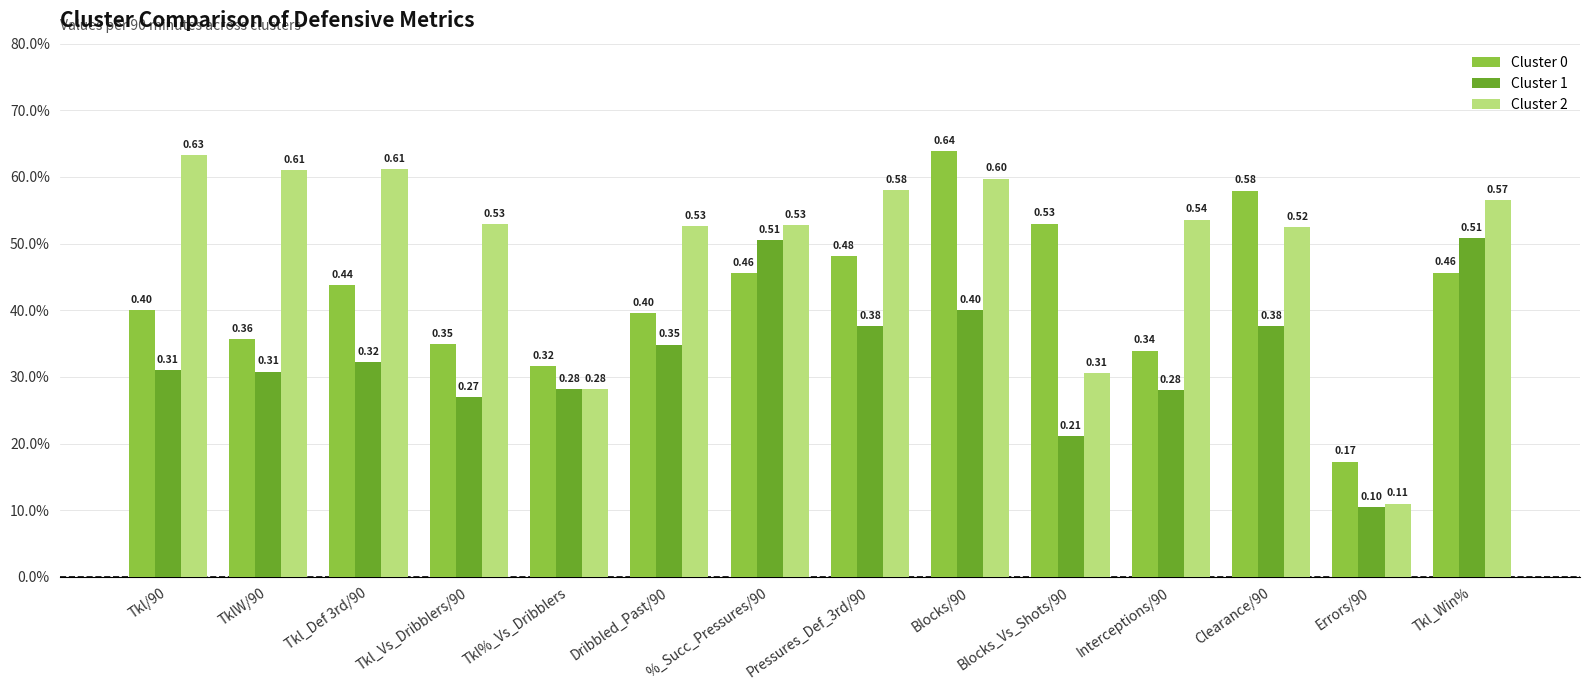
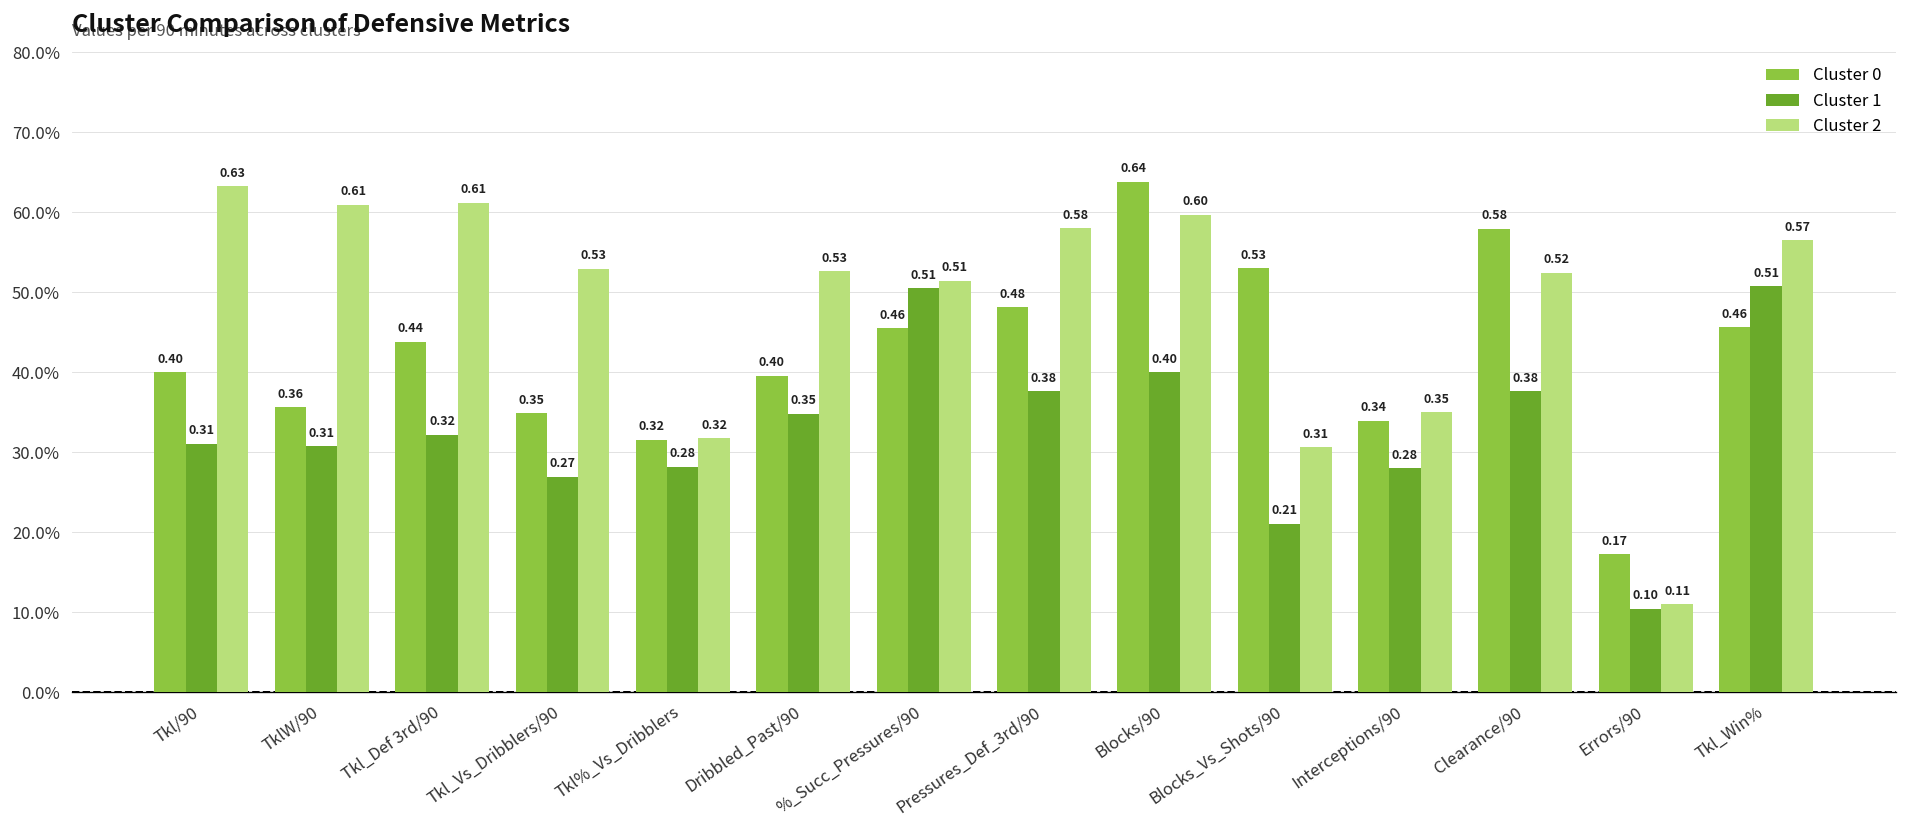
Cluster 2, Tkl%_Vs_Dribblers: 0.28 -> 0.32
Cluster 2, %_Succ_Pressures/90: 0.53 -> 0.51
Cluster 2, Interceptions/90: 0.54 -> 0.35
